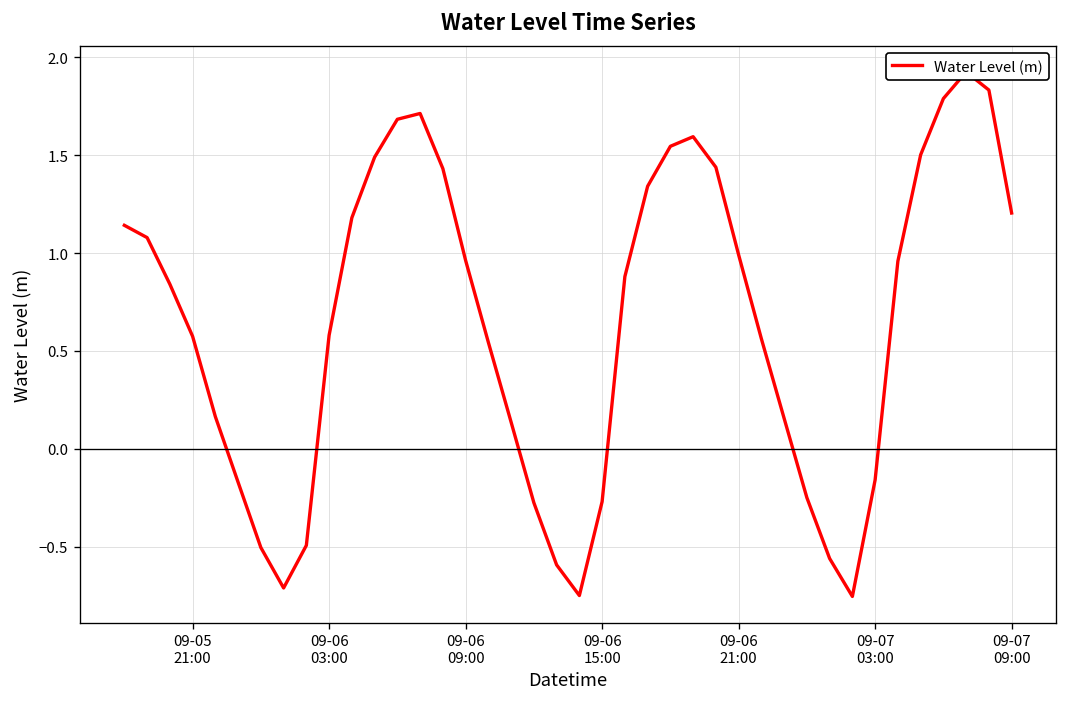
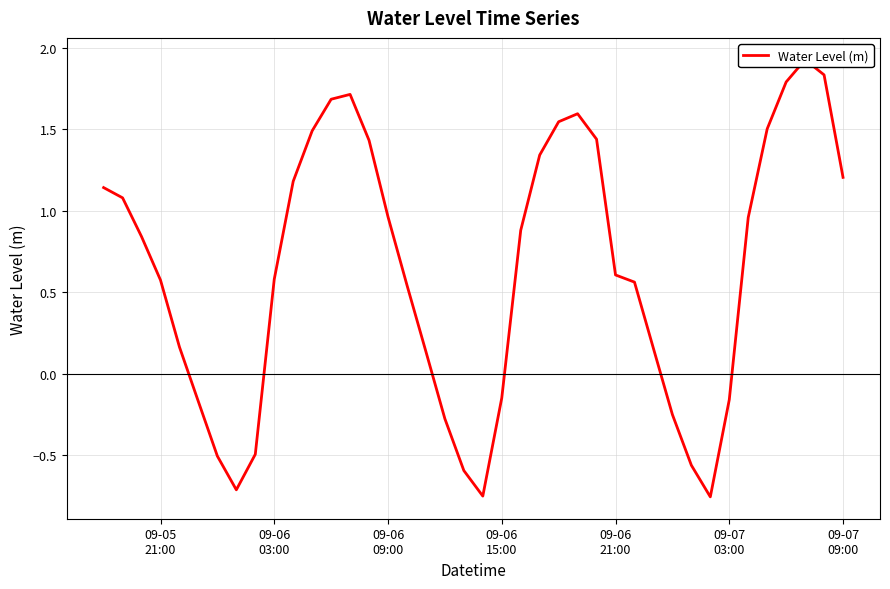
09-06 15:00: -0.27 -> -0.15
09-06 21:00: 0.99 -> 0.61
